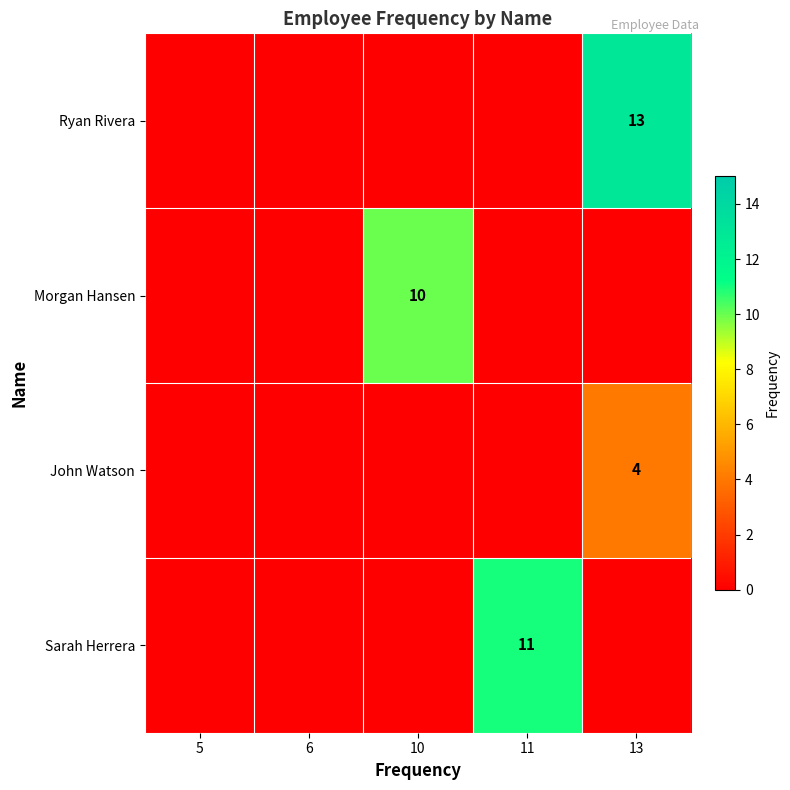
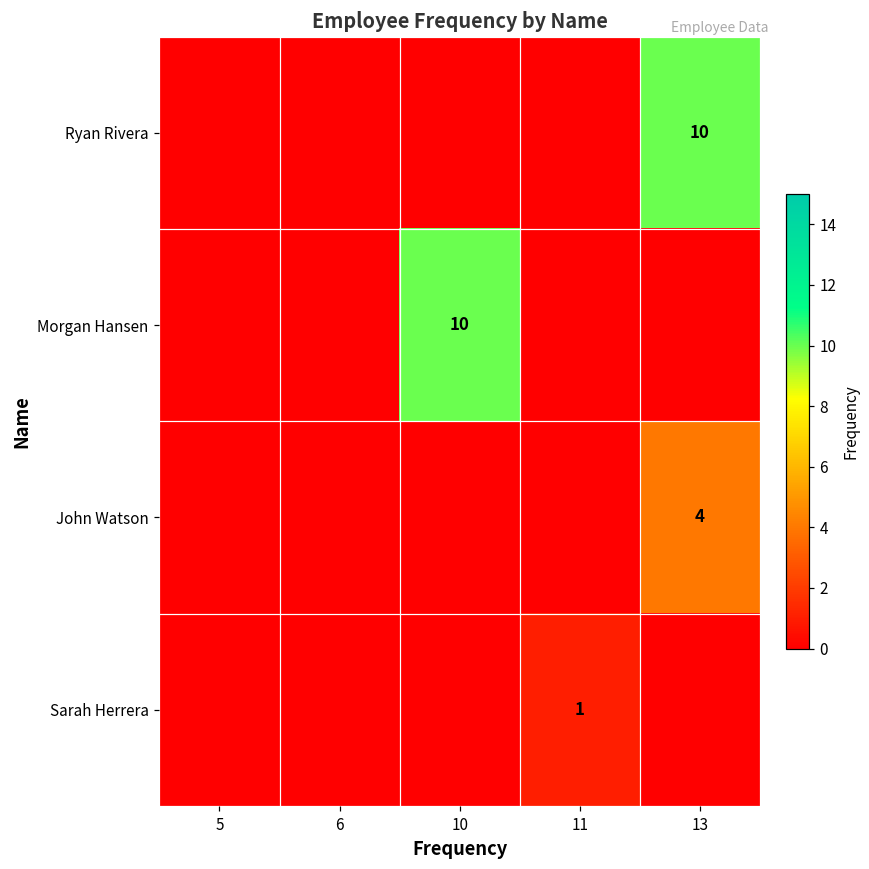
Ryan Rivera, 13: 13 -> 10
Sarah Herrera, 11: 11 -> 1
